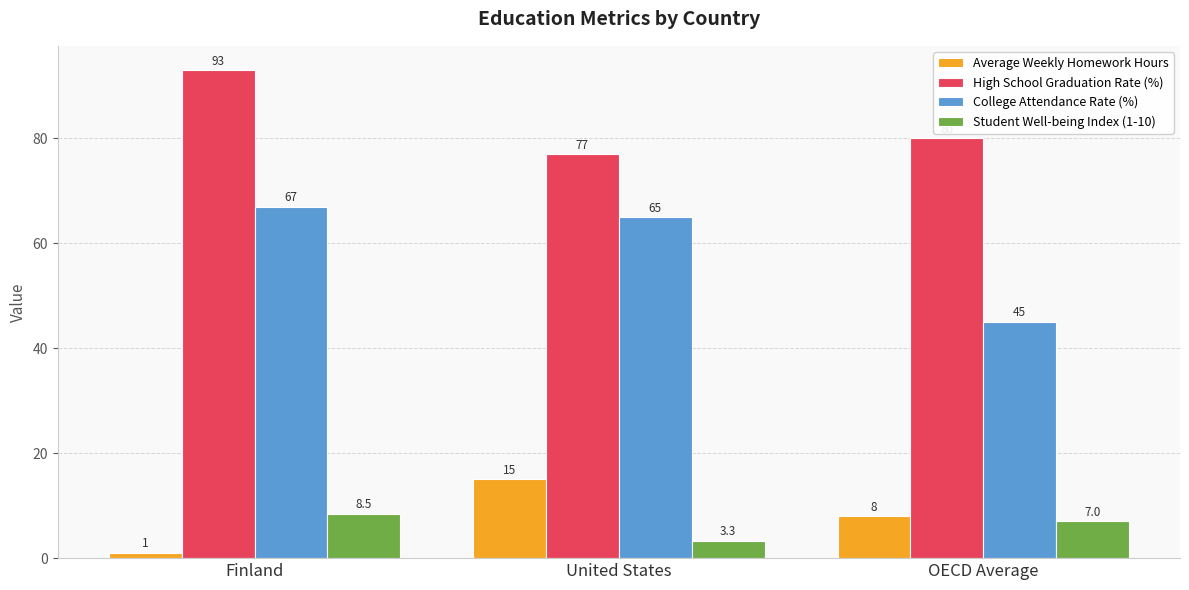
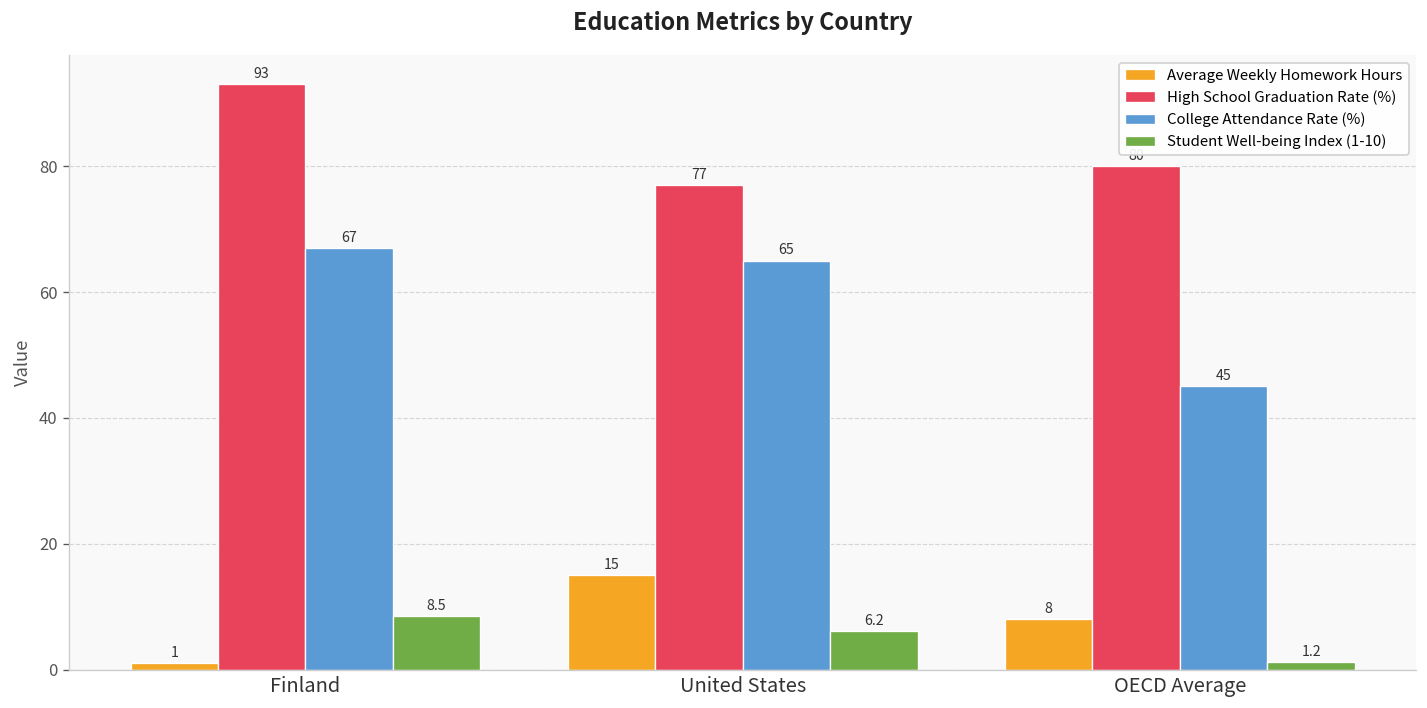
Student Well-being Index (1-10), United States: 3.3 -> 6.2
Student Well-being Index (1-10), OECD Average: 7.0 -> 1.2
